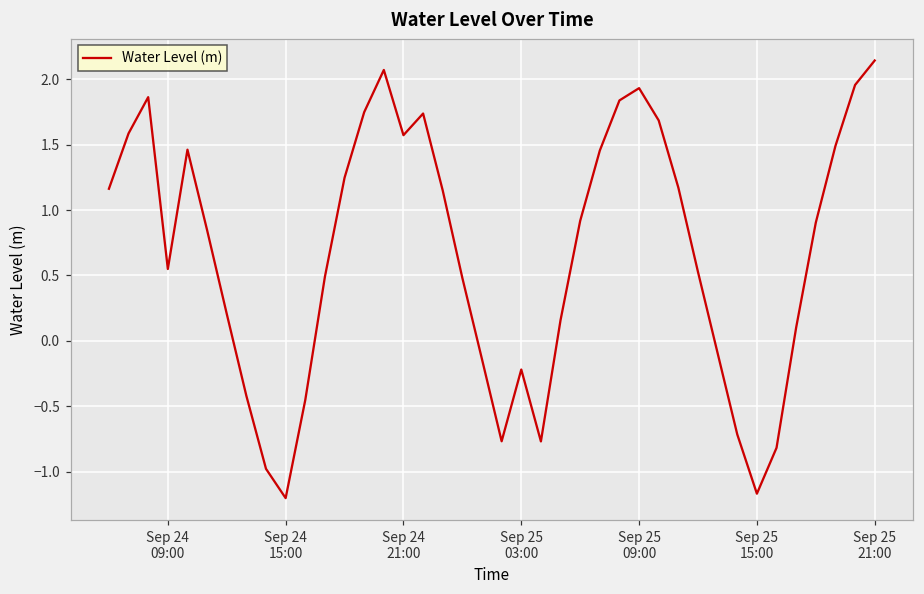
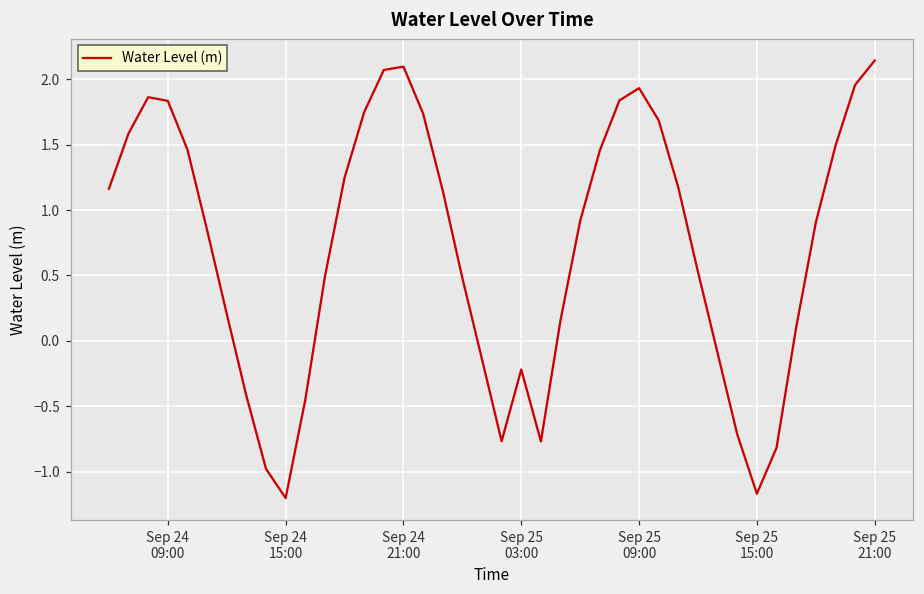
Sep 24 09:00: 0.55 -> 1.84
Sep 24 21:00: 1.57 -> 2.10
